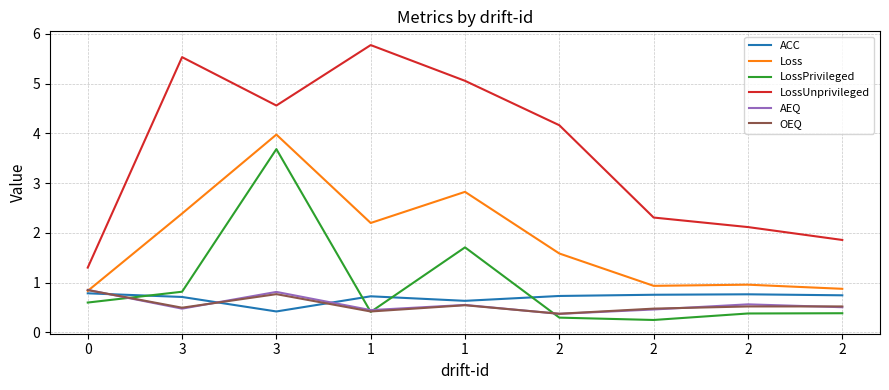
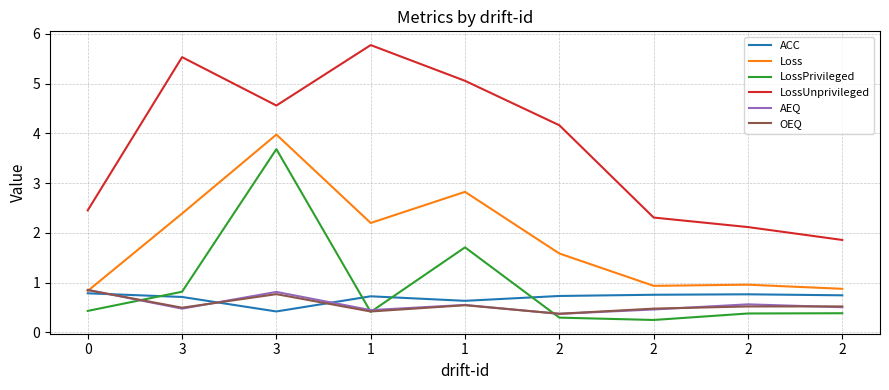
LossPrivileged, 0: 0.6 -> 0.4
LossUnprivileged, 0: 1.3 -> 2.5
